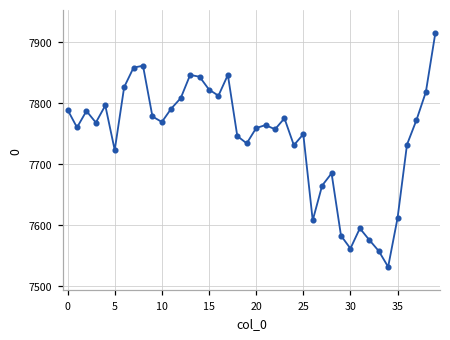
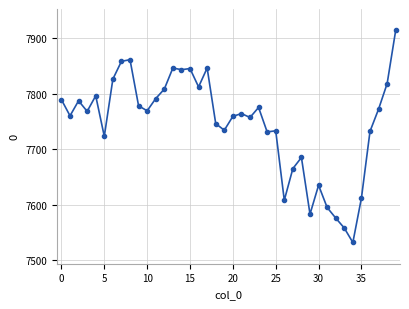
15: 7820 -> 7850
25: 7750 -> 7730
30: 7560 -> 7640
